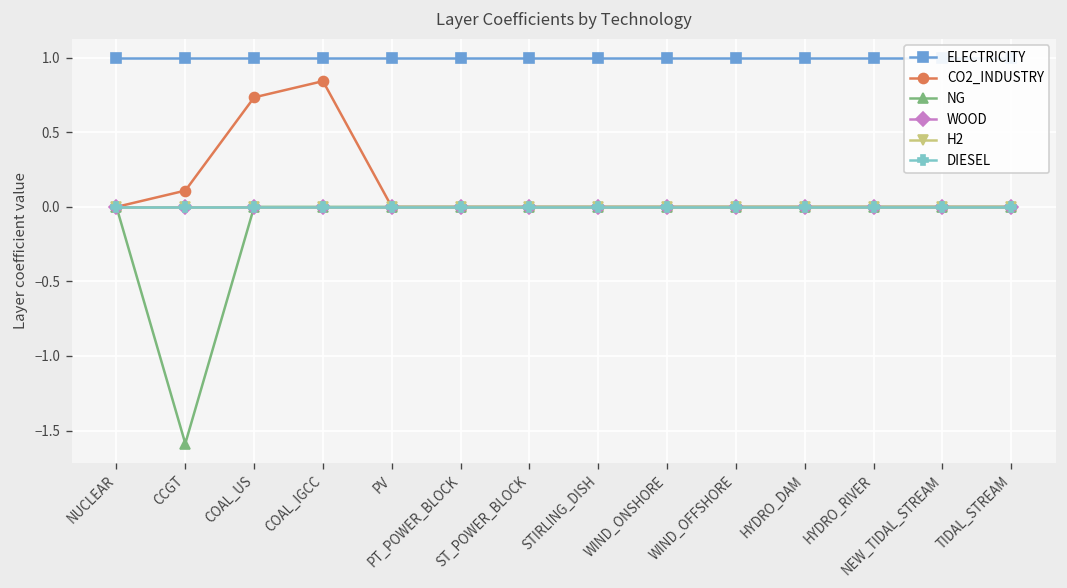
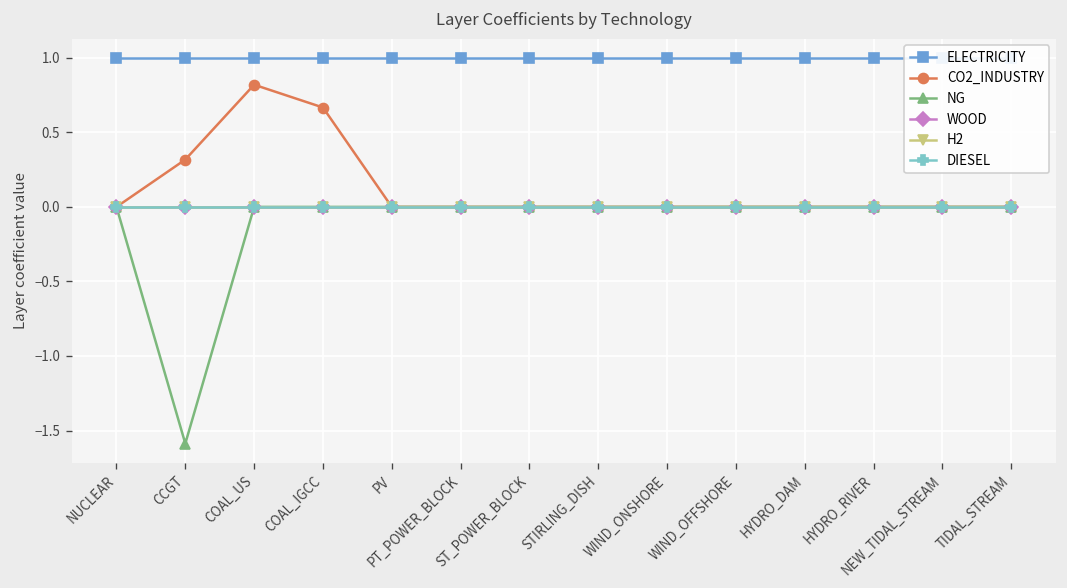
CO2_INDUSTRY, CCGT: 0.11 -> 0.32
CO2_INDUSTRY, COAL_US: 0.73 -> 0.82
CO2_INDUSTRY, COAL_IGCC: 0.84 -> 0.67
